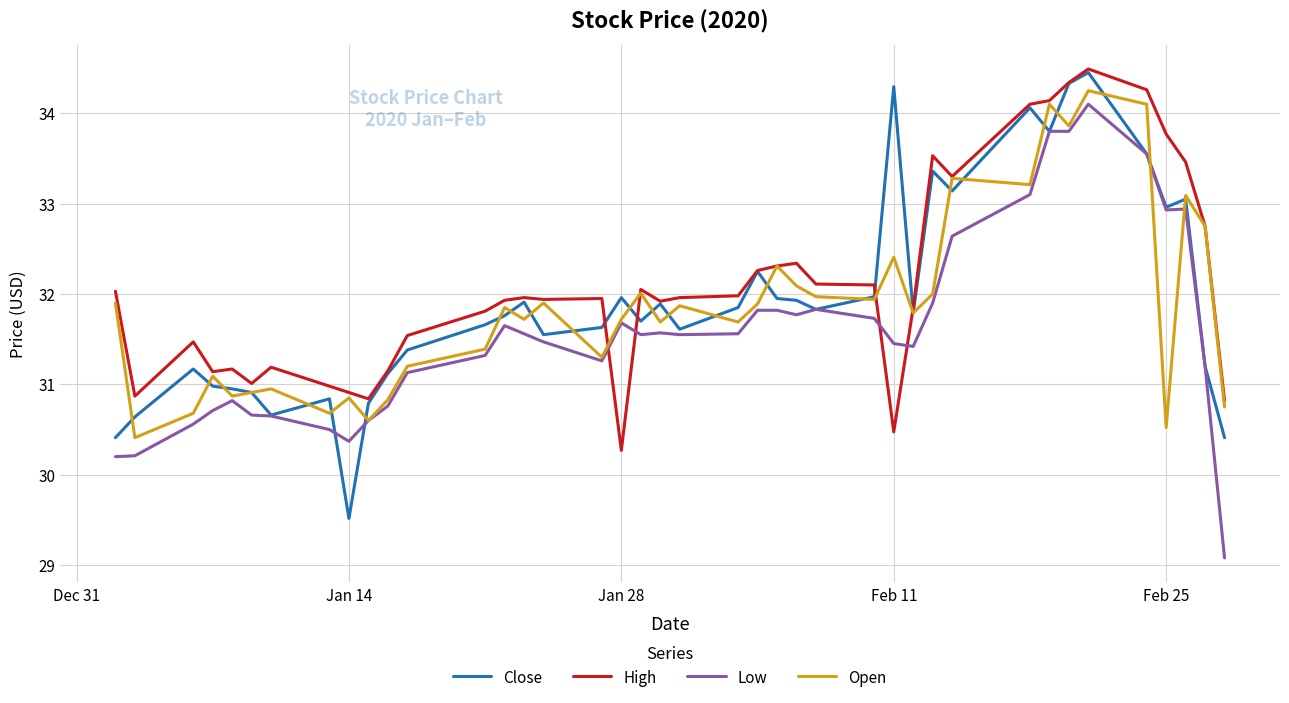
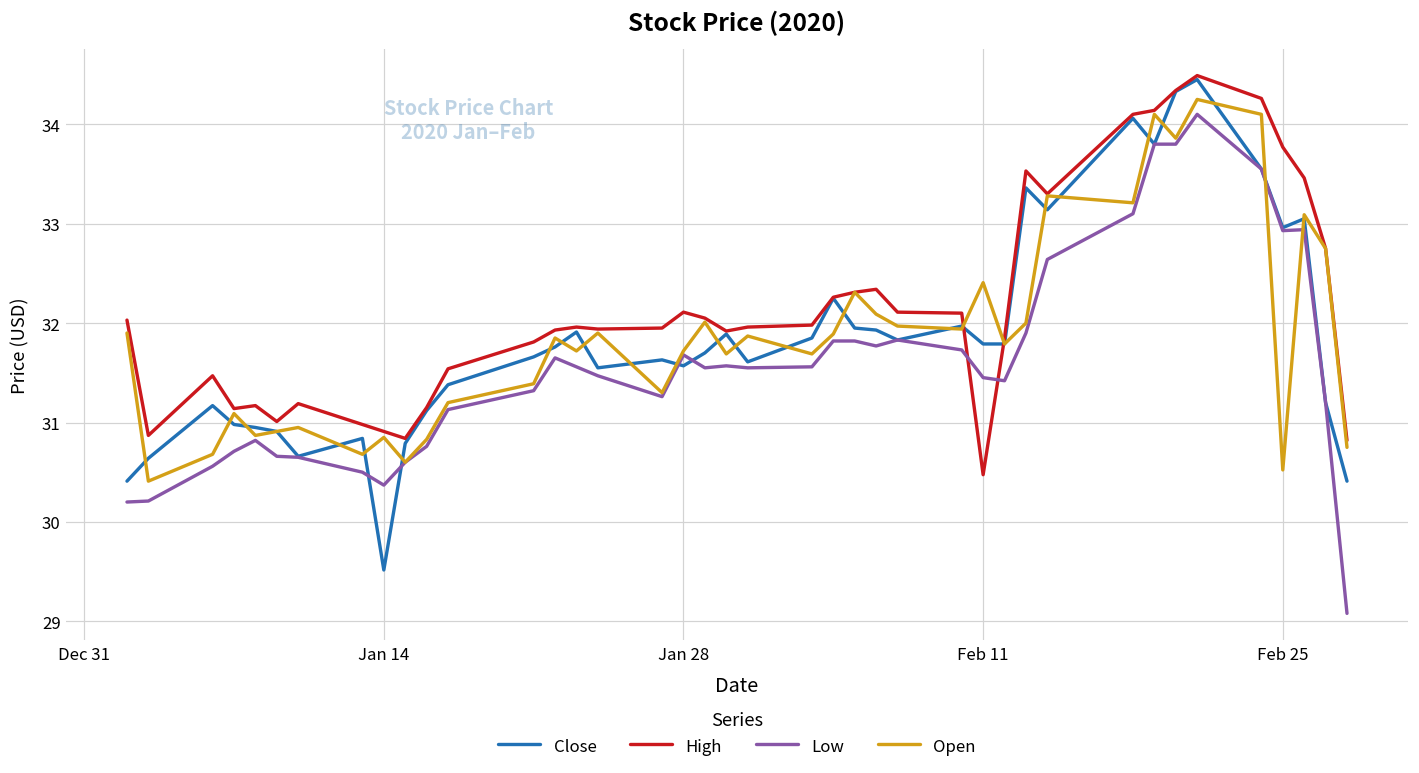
Close, Jan 28: 32.0 -> 31.6
High, Jan 28: 30.3 -> 32.1
Close, Feb 11: 34.3 -> 31.8
